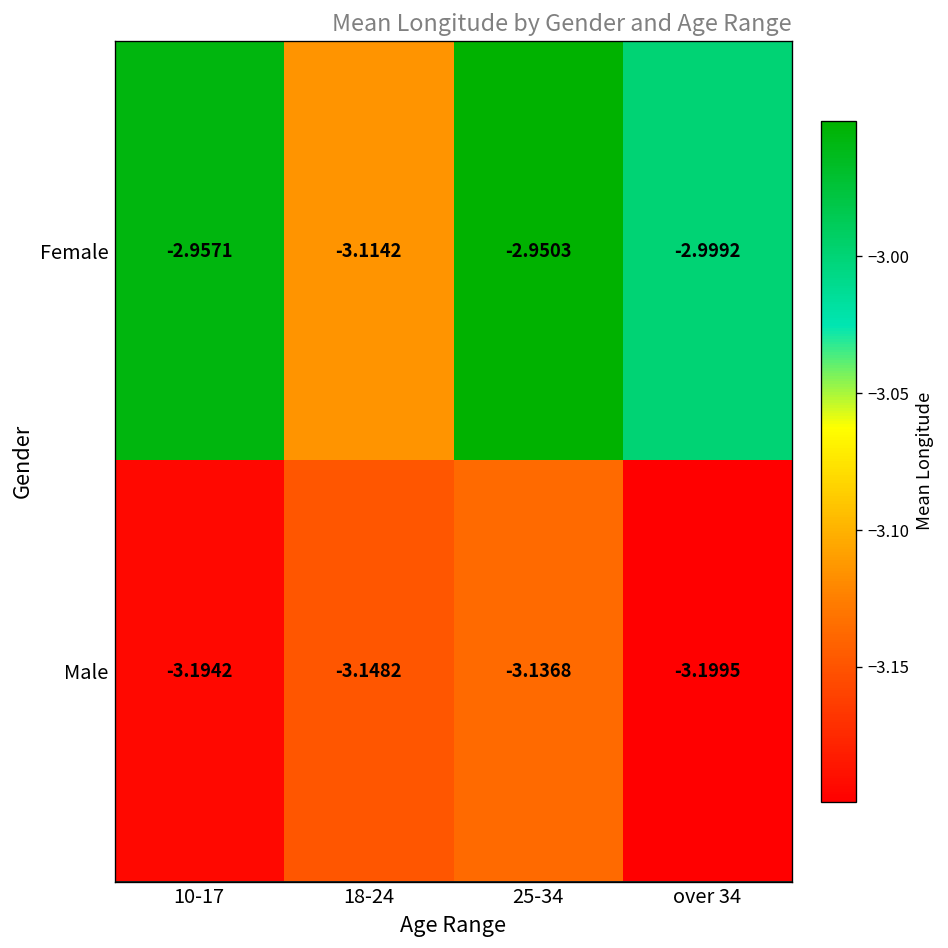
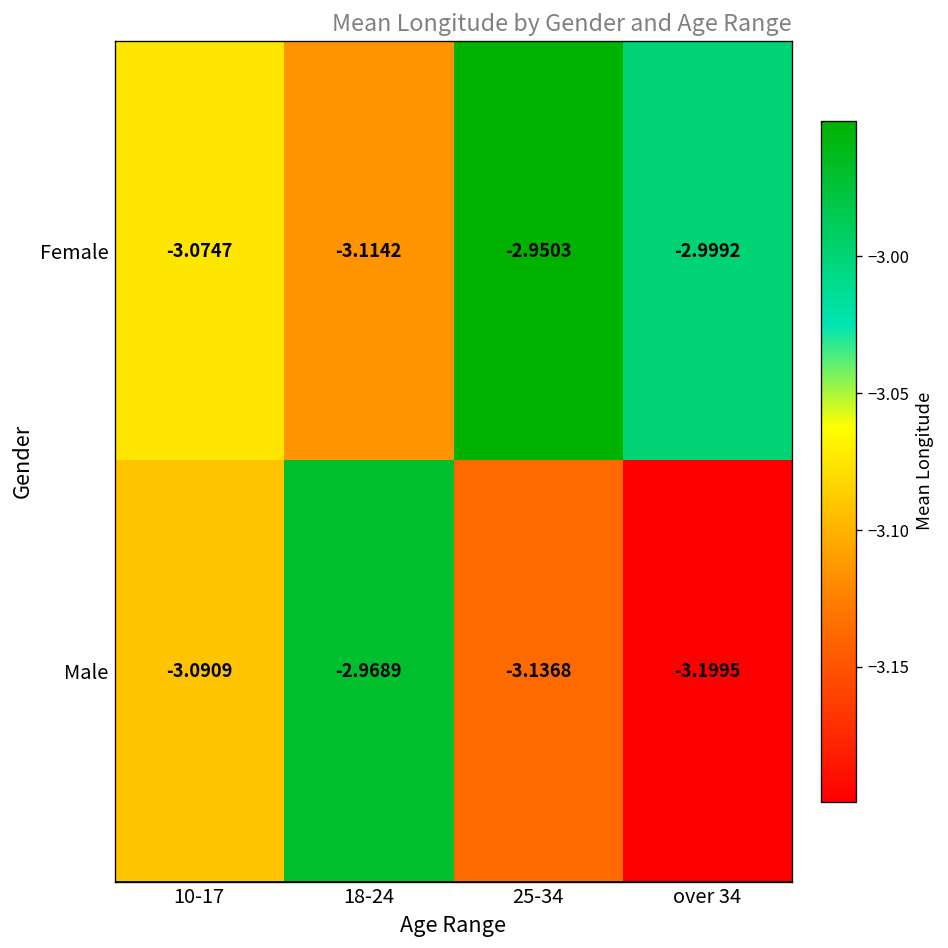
Female, 10-17: -2.9571 -> -3.0747
Male, 10-17: -3.1942 -> -3.0909
Male, 18-24: -3.1482 -> -2.9689
